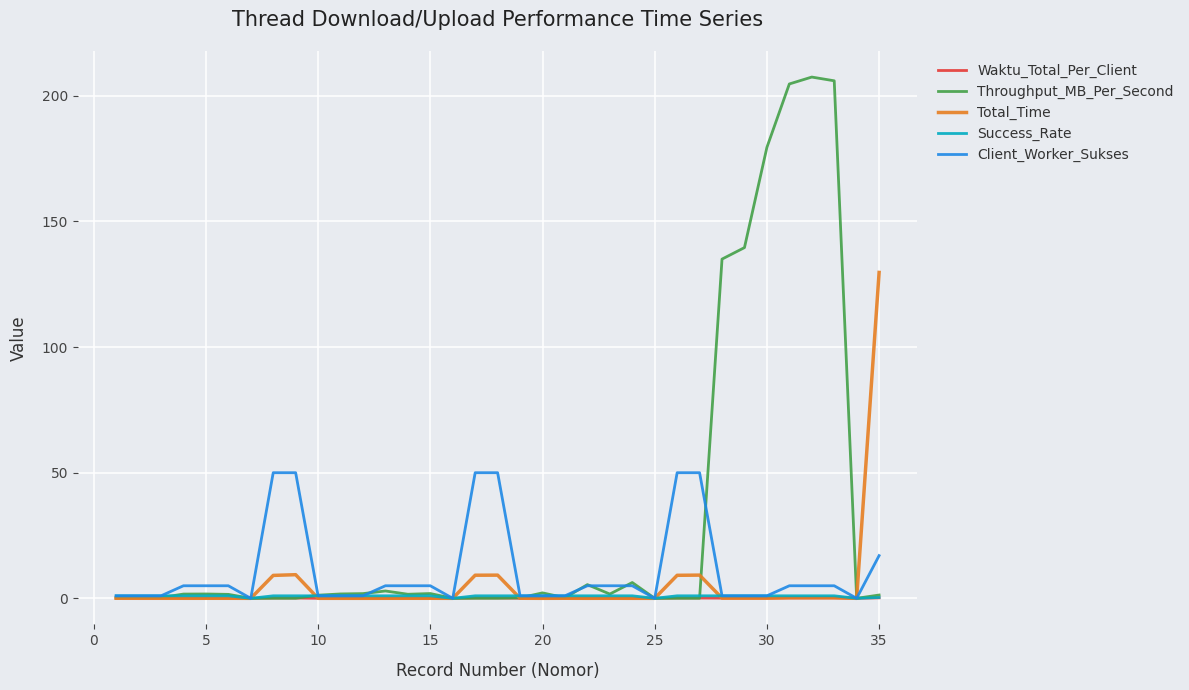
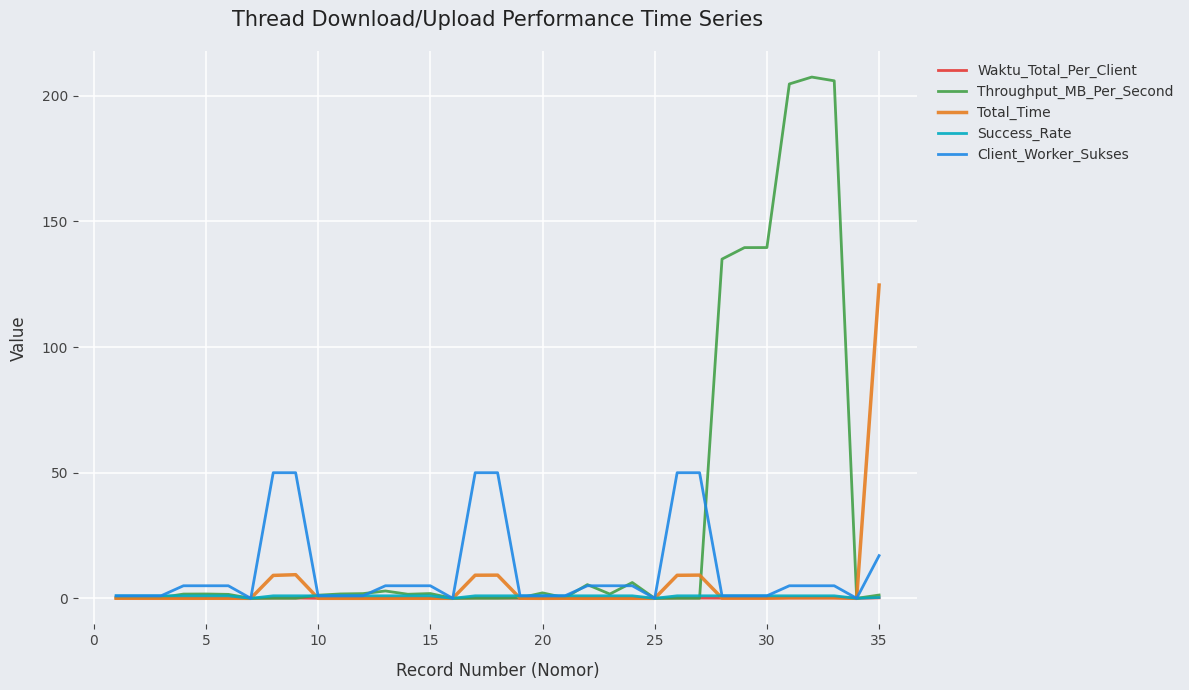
Throughput_MB_Per_Second, 30: 180 -> 140
Total_Time, 35: 130 -> 125
